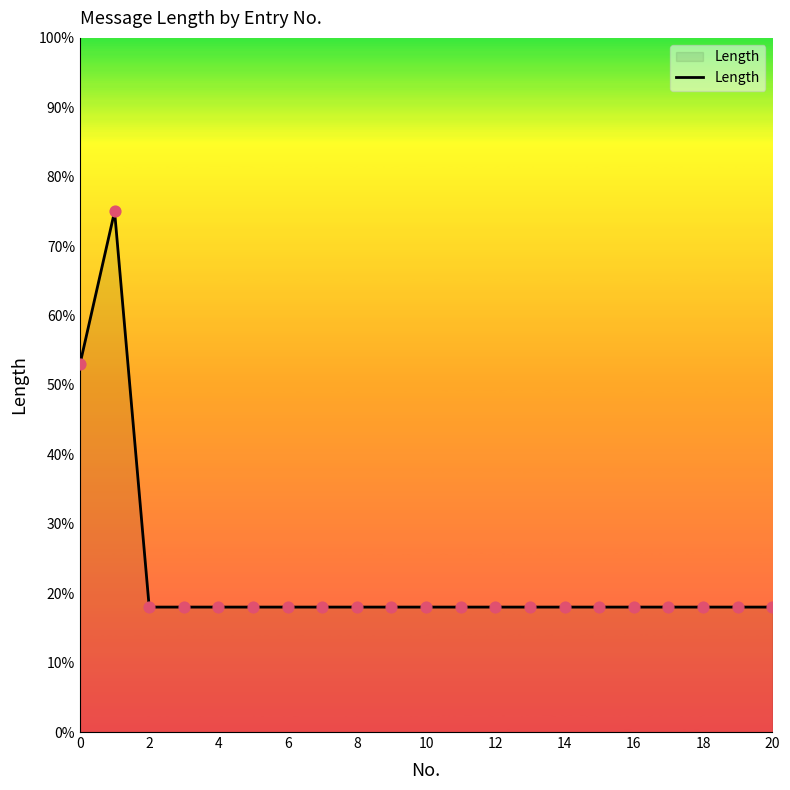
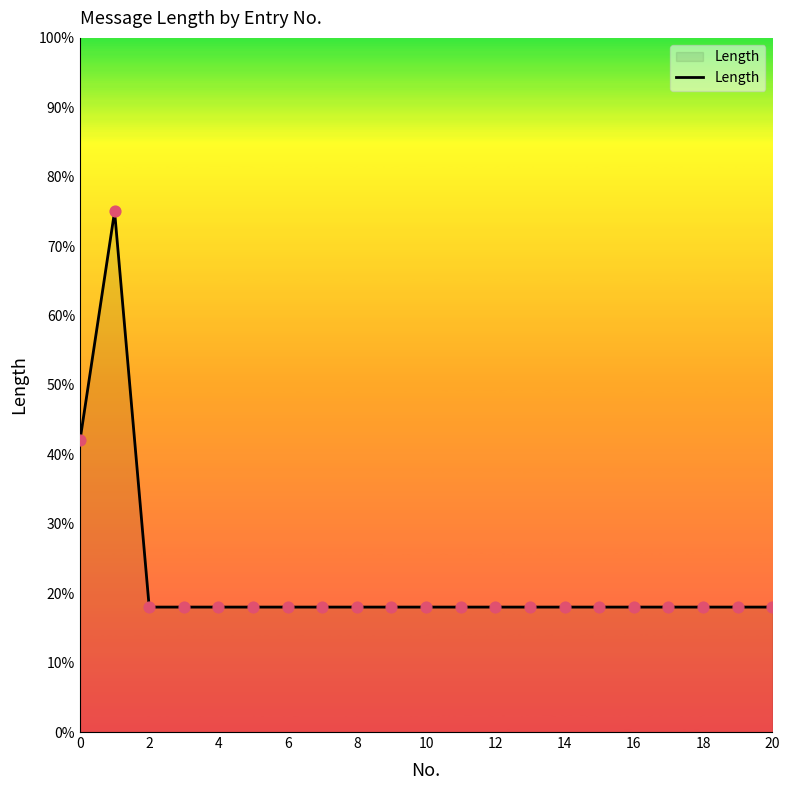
0: 53% -> 42%
